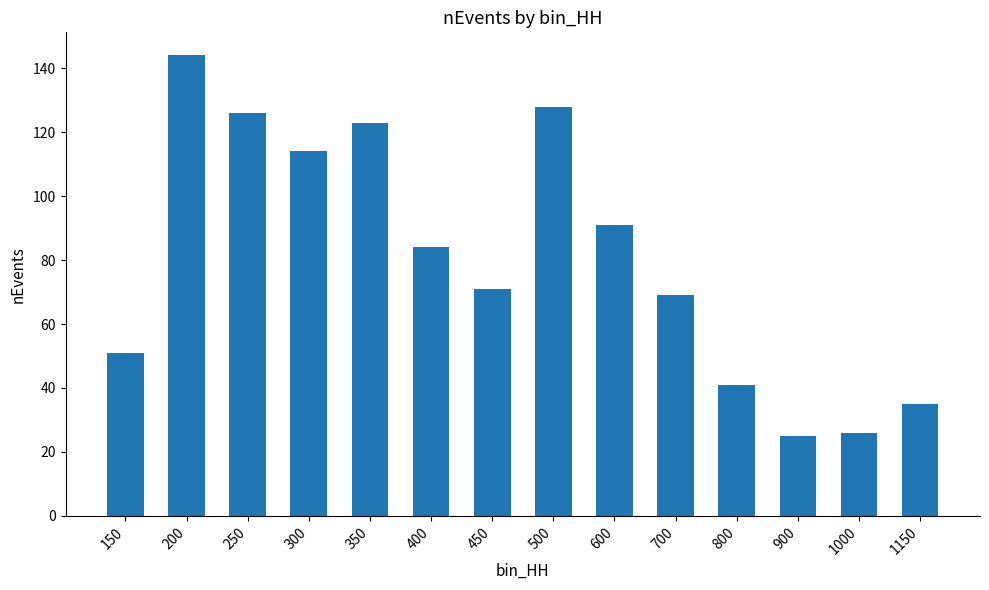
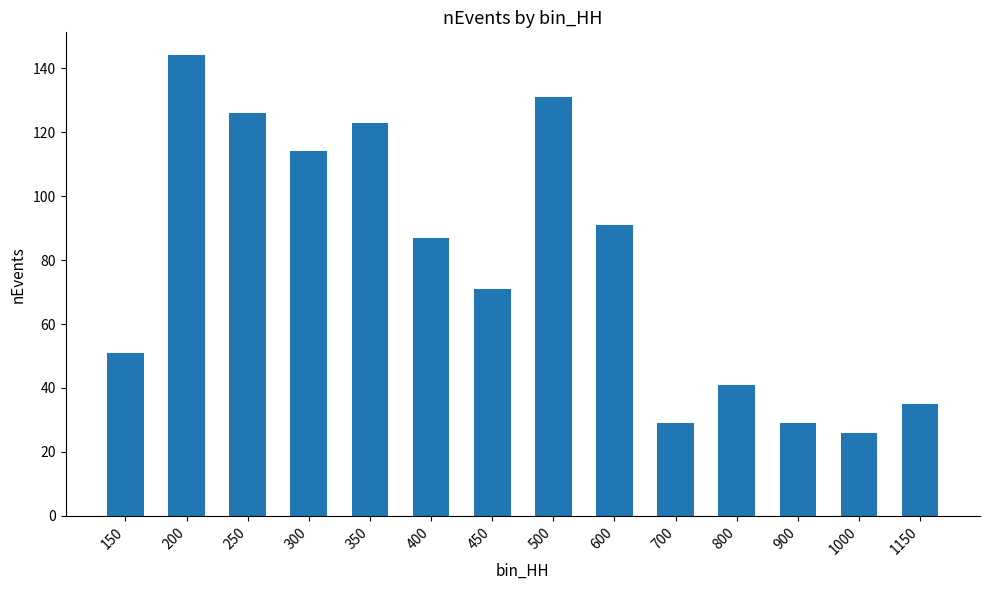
400: 84 -> 87
500: 128 -> 131
700: 69 -> 29
900: 25 -> 29
